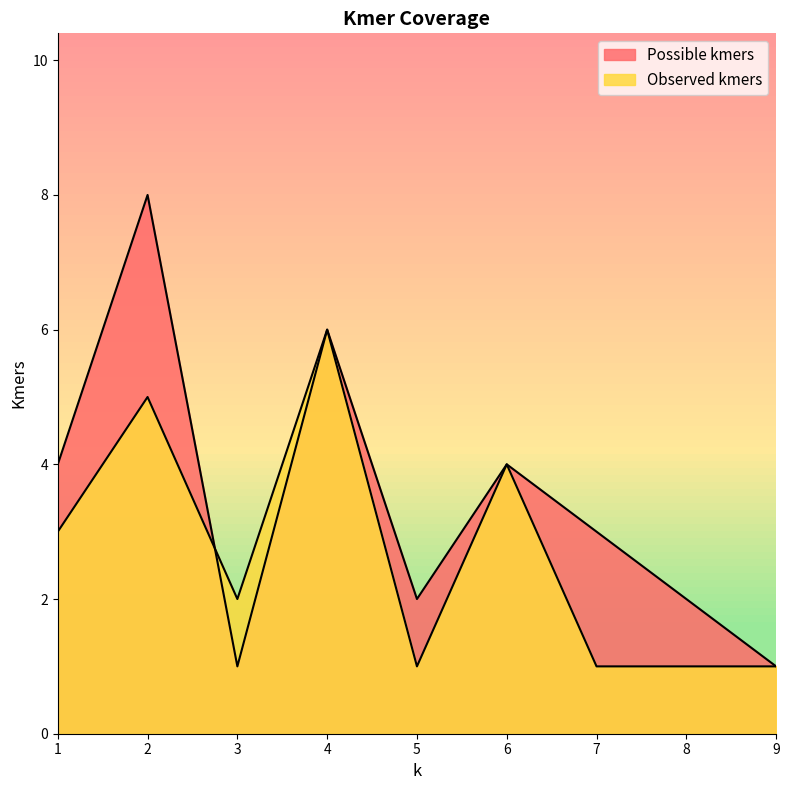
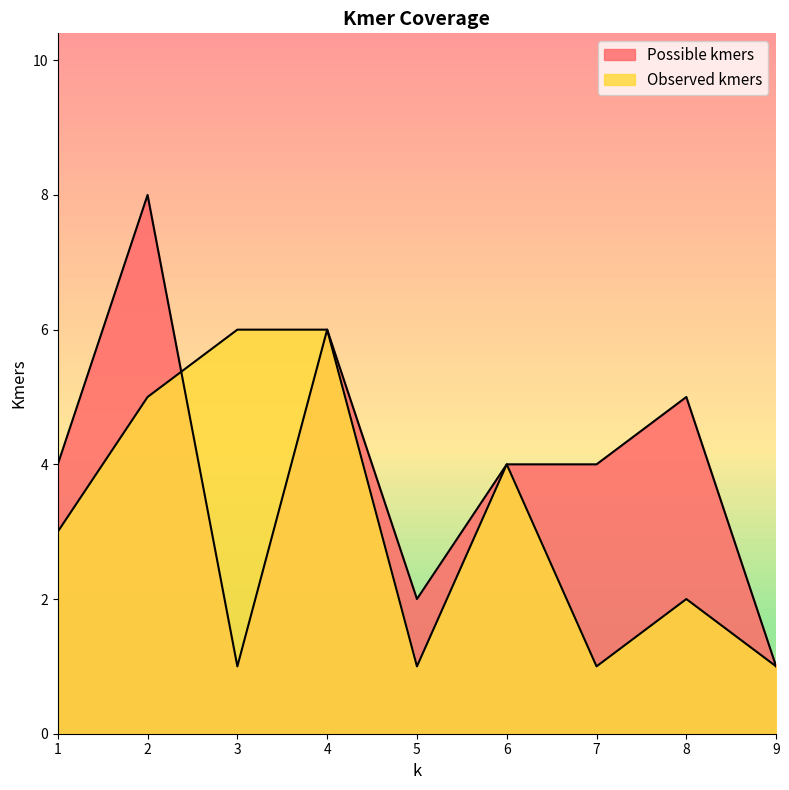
Observed kmers, 3: 2 -> 6
Possible kmers, 7: 3 -> 4
Possible kmers, 8: 2 -> 5
Observed kmers, 8: 1 -> 2
